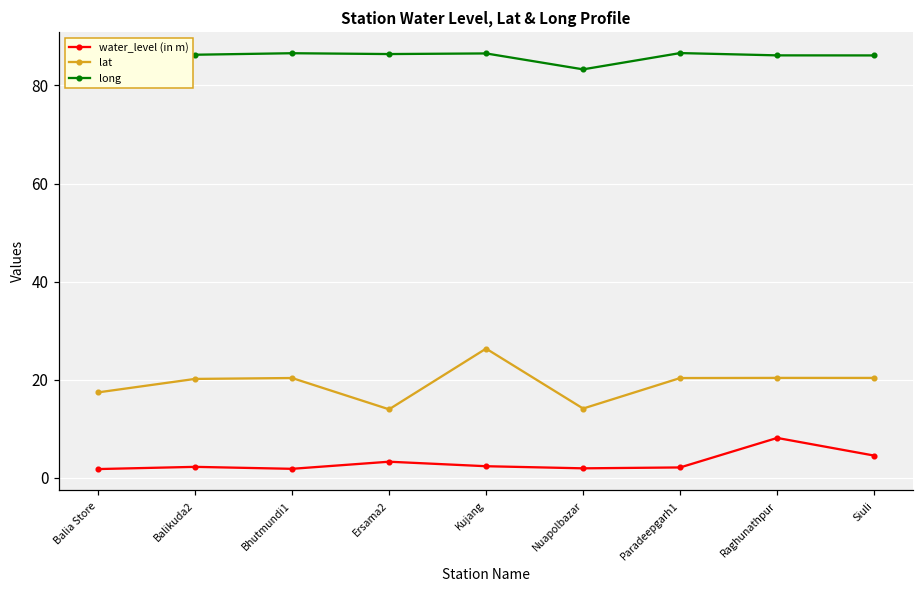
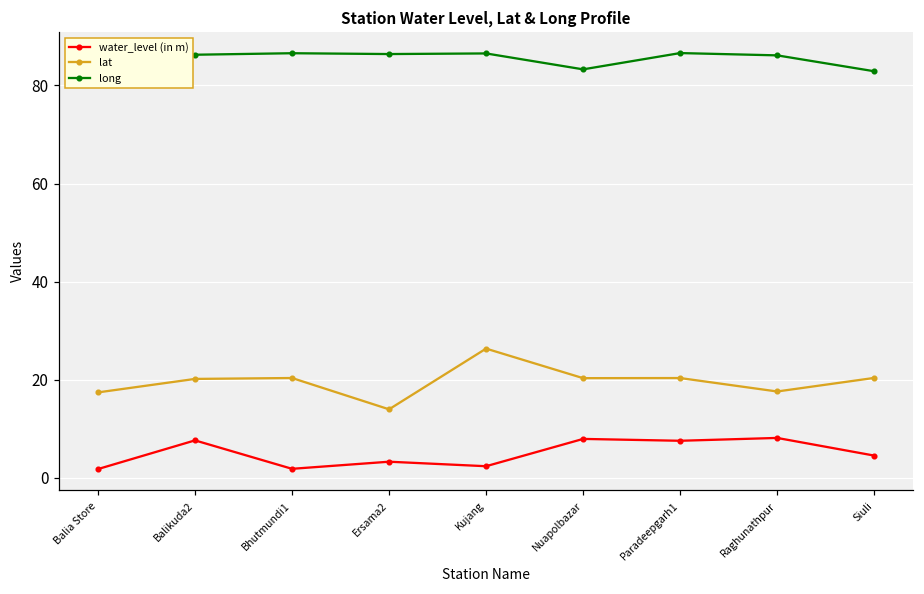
water_level (in m), Balikuda2: 2 -> 8
water_level (in m), Nuapolbazar: 2 -> 8
lat, Nuapolbazar: 14 -> 20
water_level (in m), Paradeepgarh1: 2 -> 8
lat, Raghunathpur: 20 -> 18
long, Siuli: 86 -> 83
